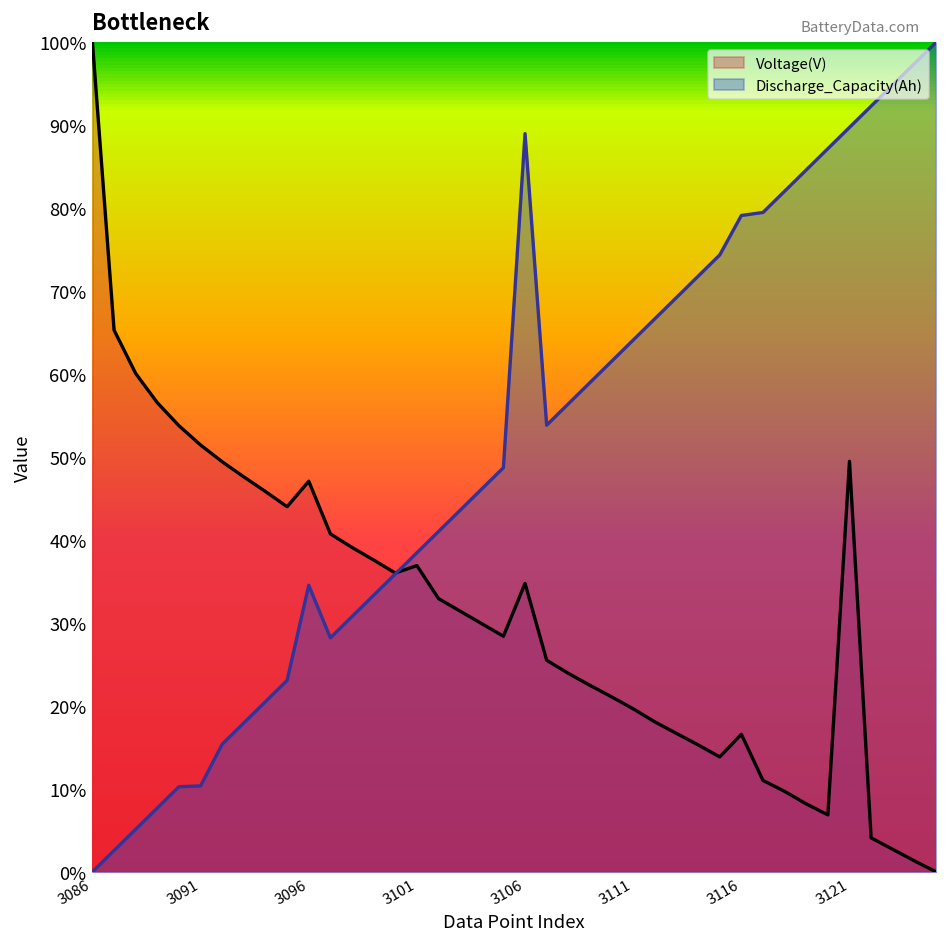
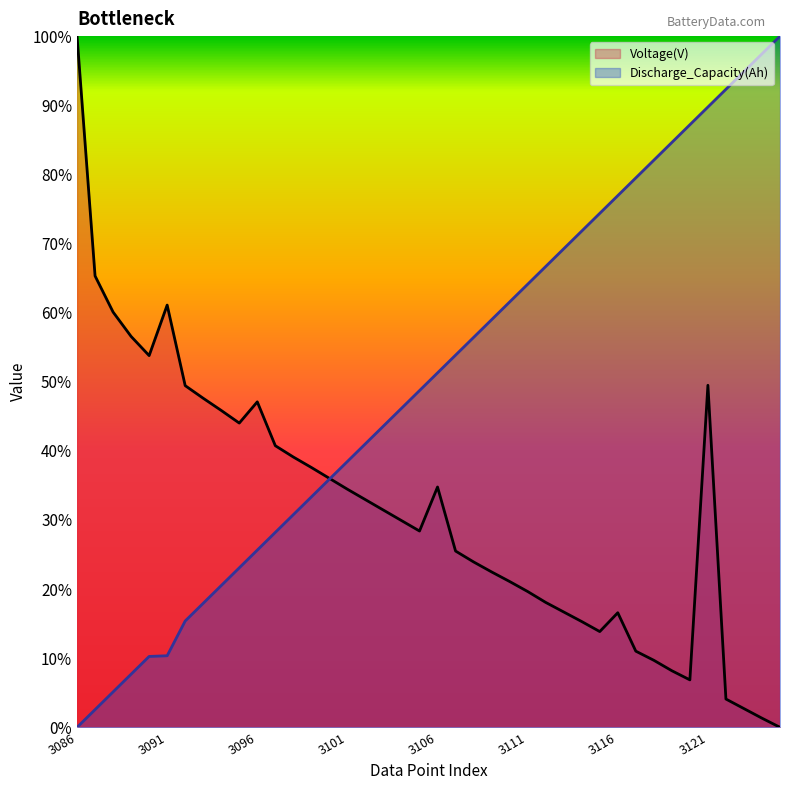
Voltage(V), 3091: 51% -> 61%
Discharge_Capacity(Ah), 3096: 35% -> 26%
Voltage(V), 3101: 37% -> 34%
Discharge_Capacity(Ah), 3106: 89% -> 51%
Discharge_Capacity(Ah), 3116: 79% -> 77%
